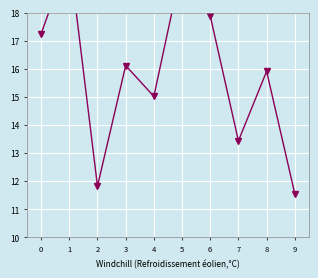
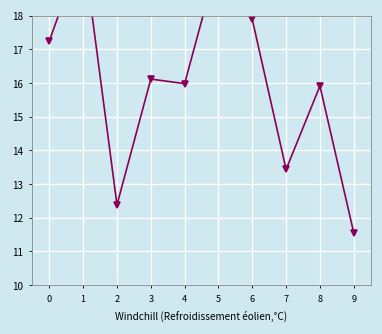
2: 11.8 -> 12.4
4: 15.0 -> 16.0
